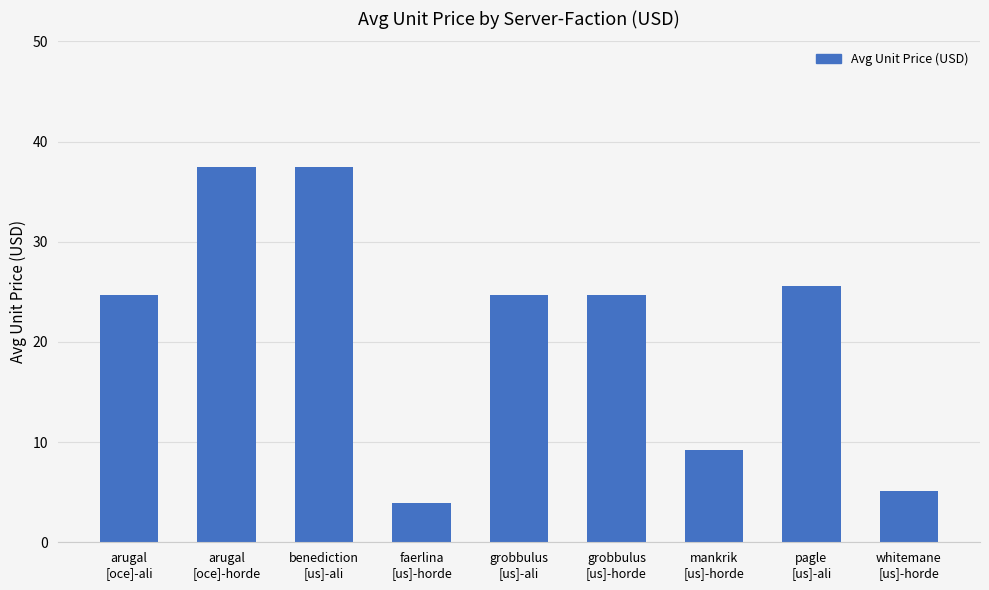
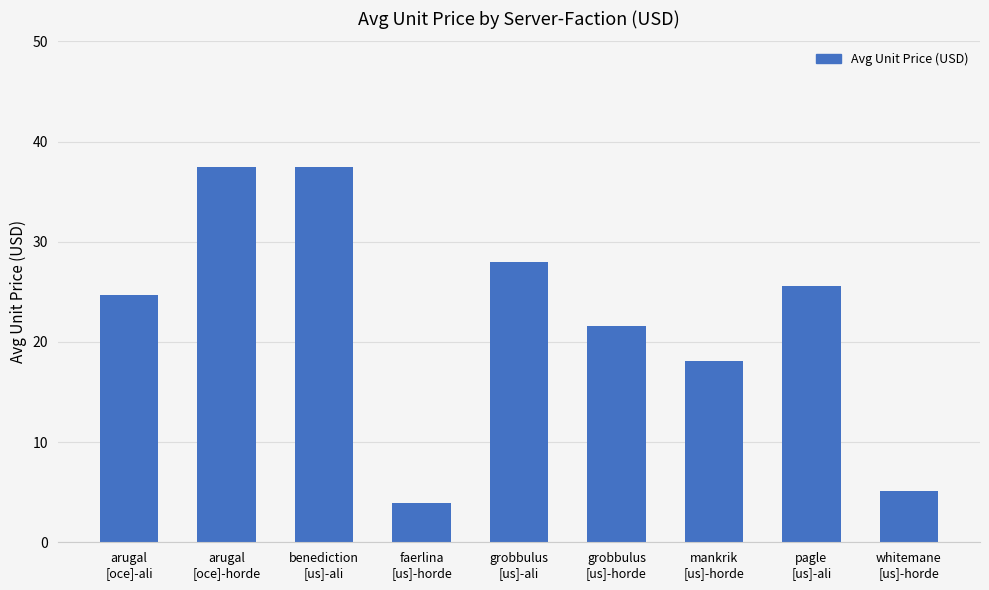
grobbulus [us]-ali: 24.7 -> 28.0
grobbulus [us]-horde: 24.7 -> 21.6
mankrik [us]-horde: 9.2 -> 18.1
